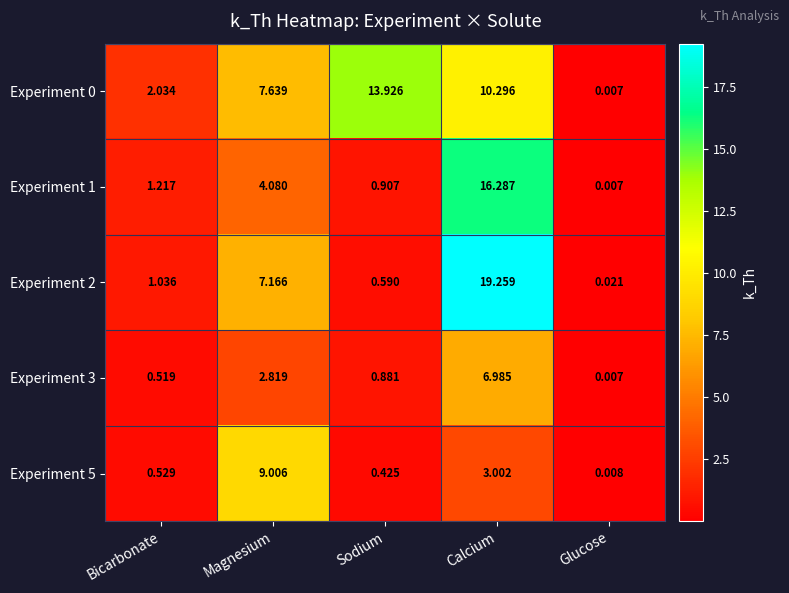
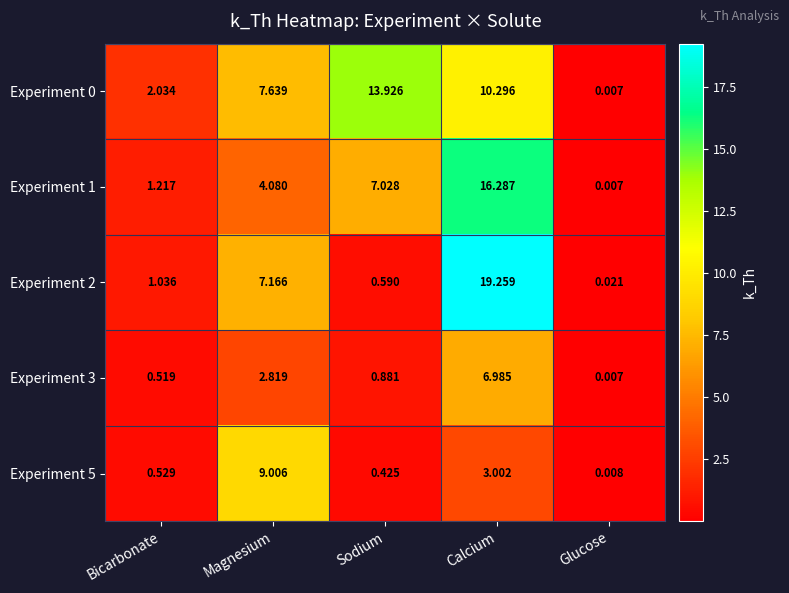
Experiment 1, Sodium: 0.907 -> 7.028
